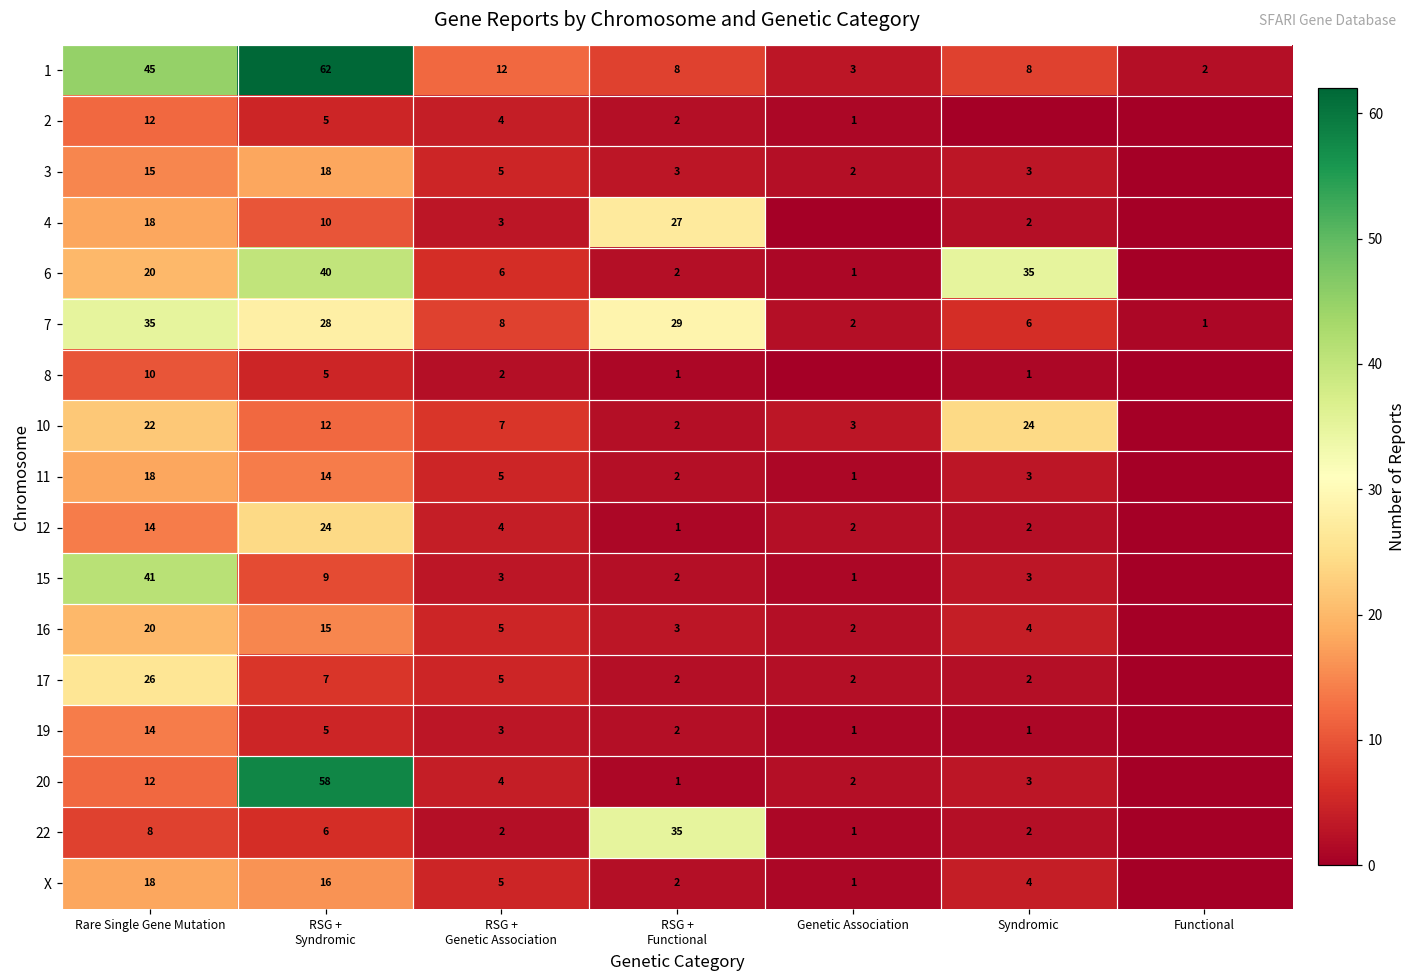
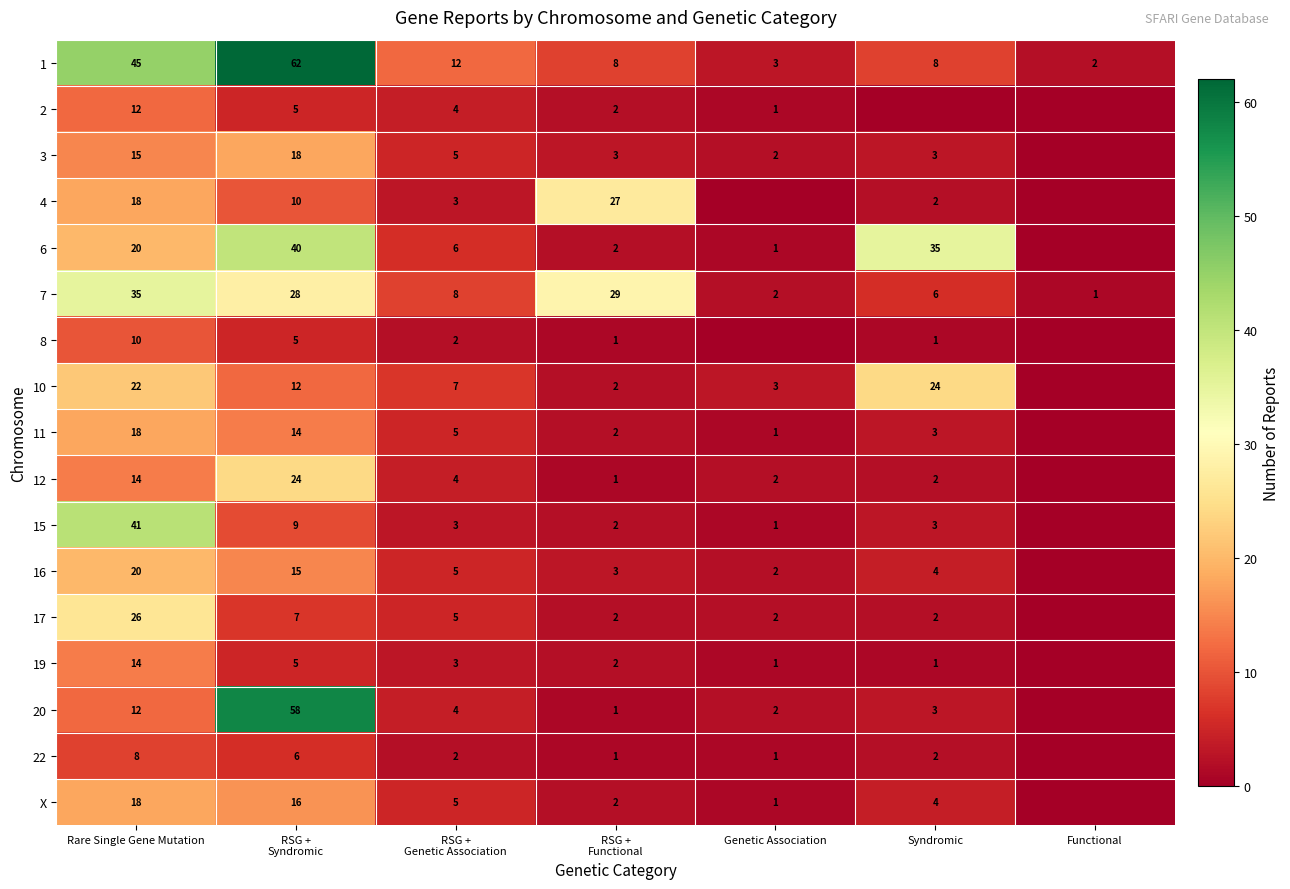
22, RSG + Functional: 35 -> 1
